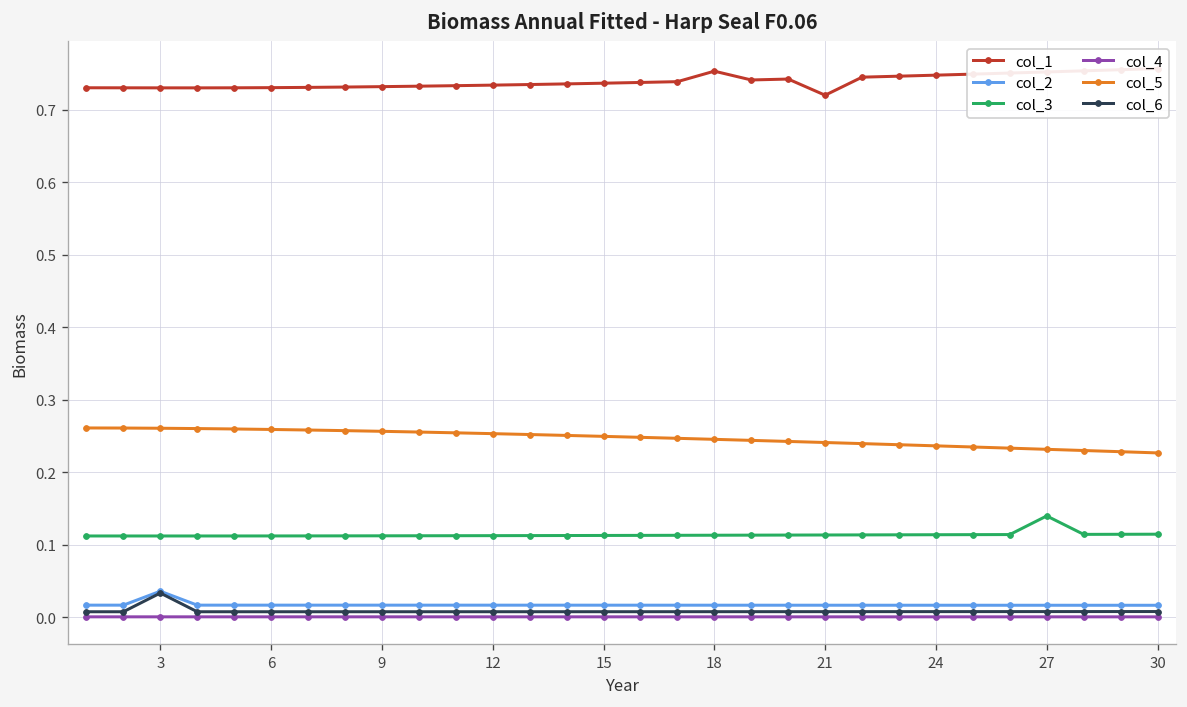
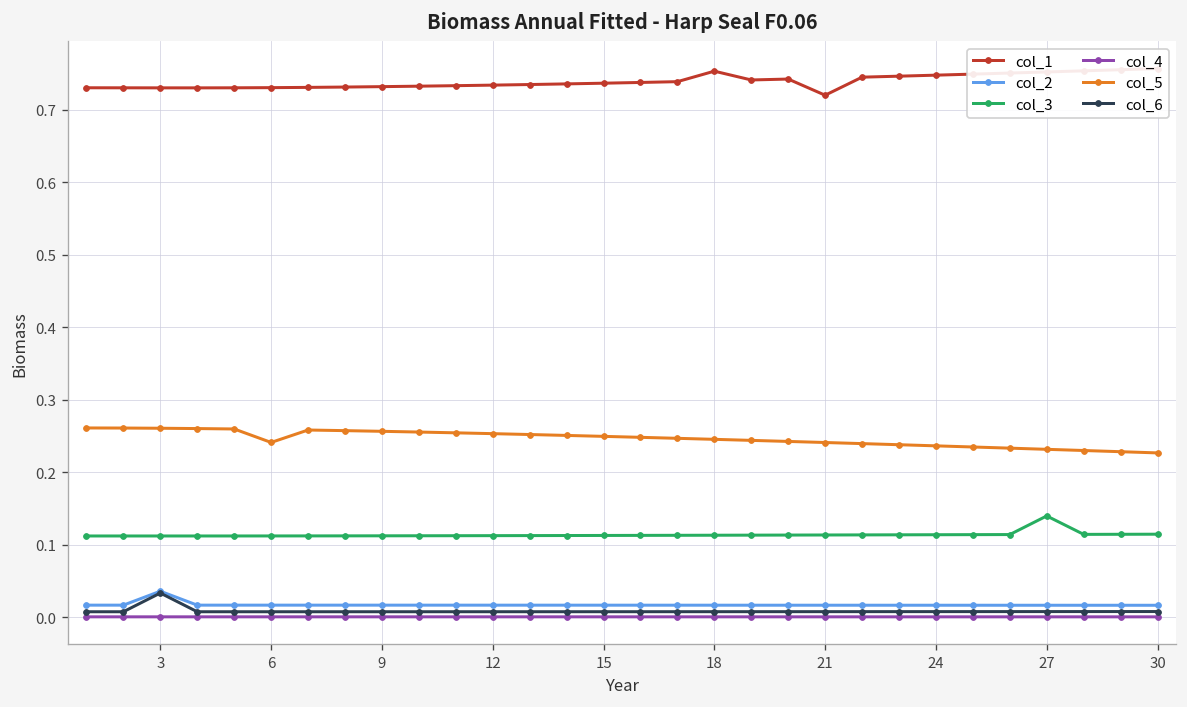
col_5, 6: 0.26 -> 0.24
